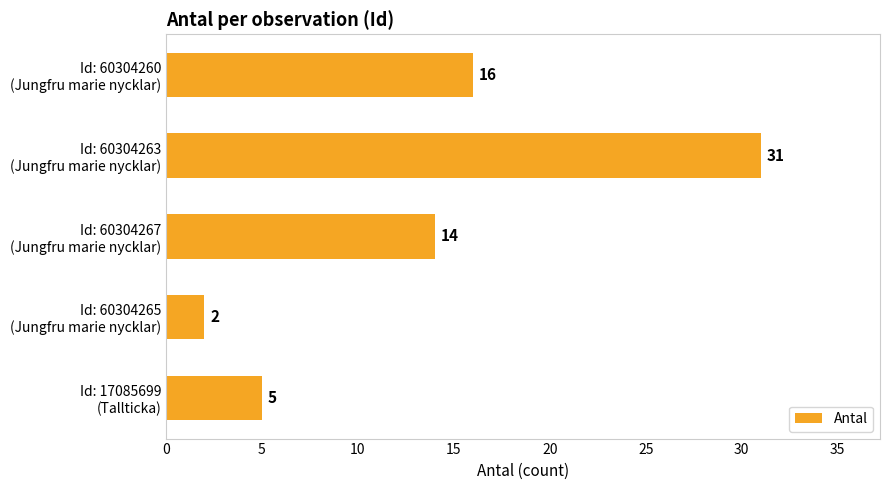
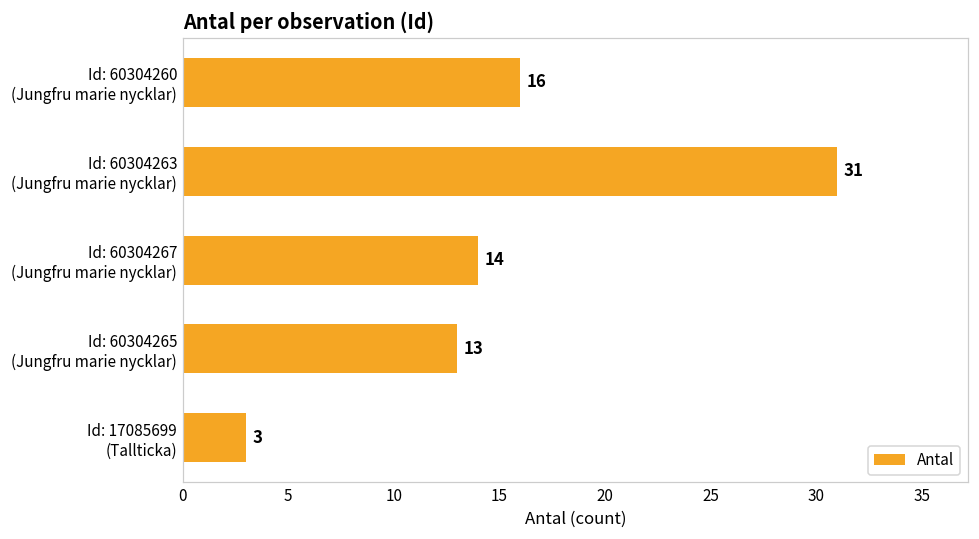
Id: 60304265 (Jungfru marie nycklar): 2 -> 13
Id: 17085699 (Tallticka): 5 -> 3
